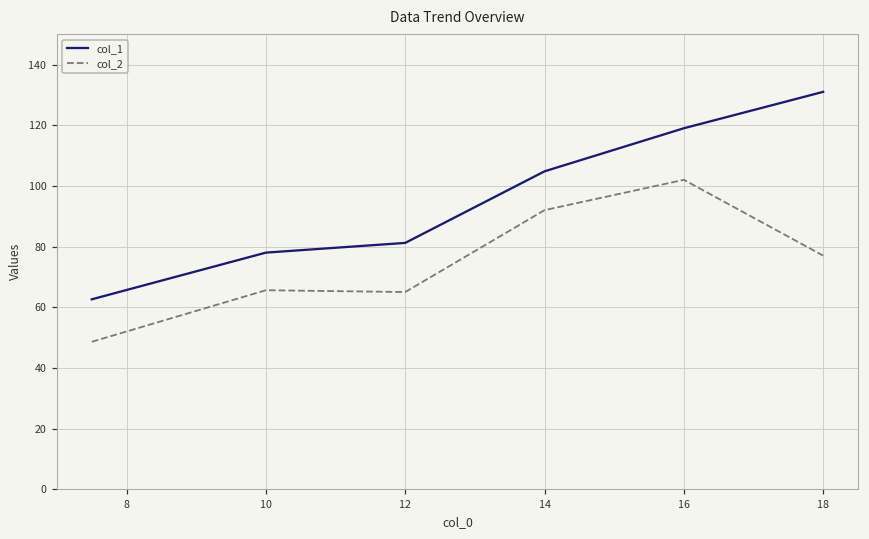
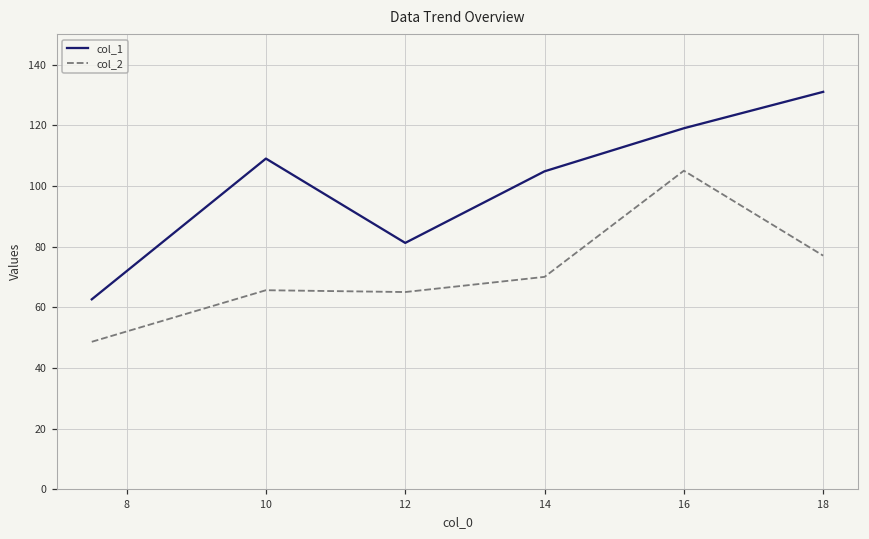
col_1, 10: 78 -> 109
col_2, 14: 92 -> 70
col_2, 16: 102 -> 105
